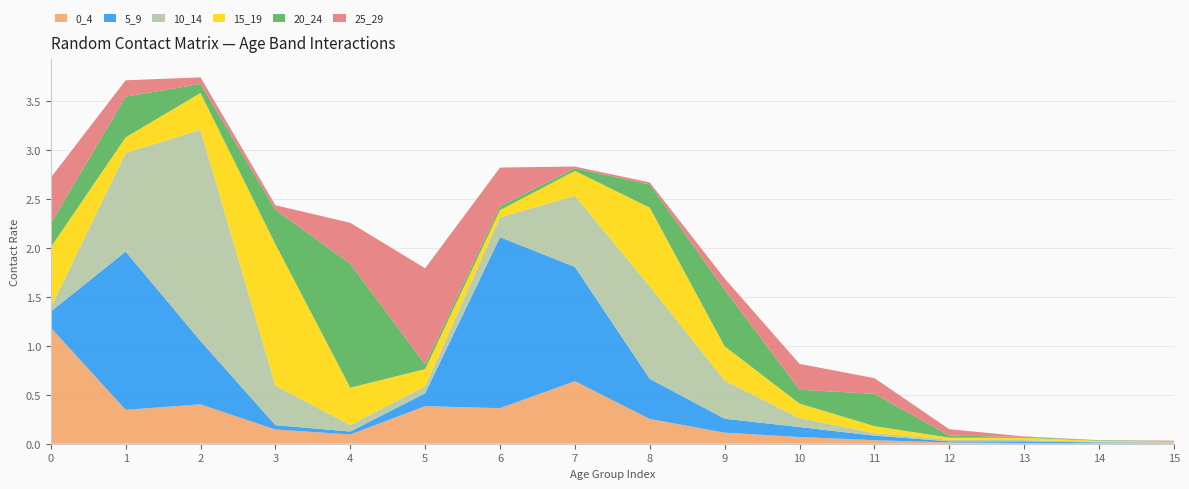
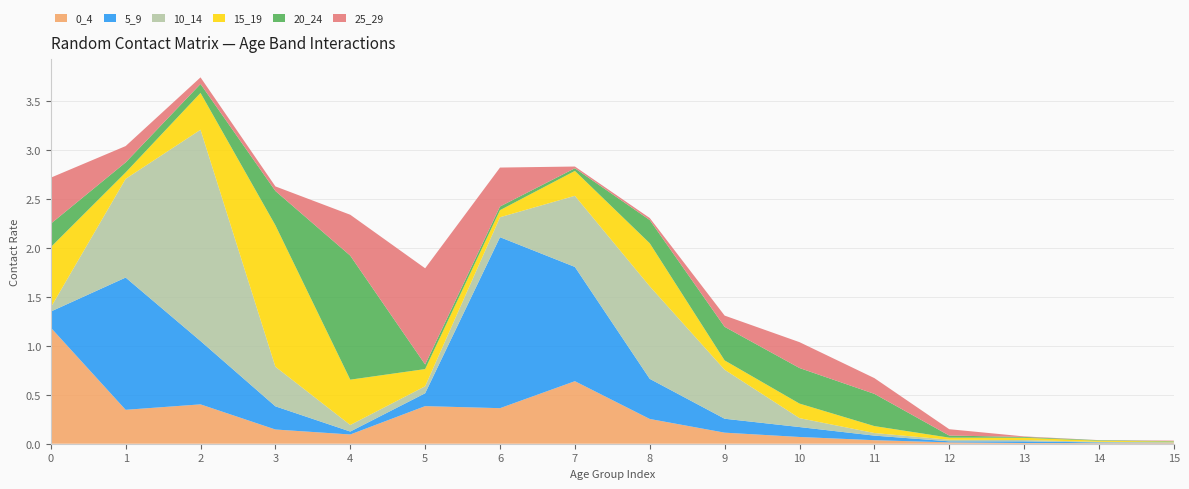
5_9, 1: 1.6 -> 1.4
15_19, 1: 0.2 -> 0.1
20_24, 1: 0.4 -> 0.1
5_9, 3: 0.0 -> 0.2
15_19, 4: 0.4 -> 0.5
15_19, 8: 0.8 -> 0.4
10_14, 9: 0.4 -> 0.5
15_19, 9: 0.3 -> 0.1
20_24, 9: 0.6 -> 0.3
20_24, 10: 0.1 -> 0.4
